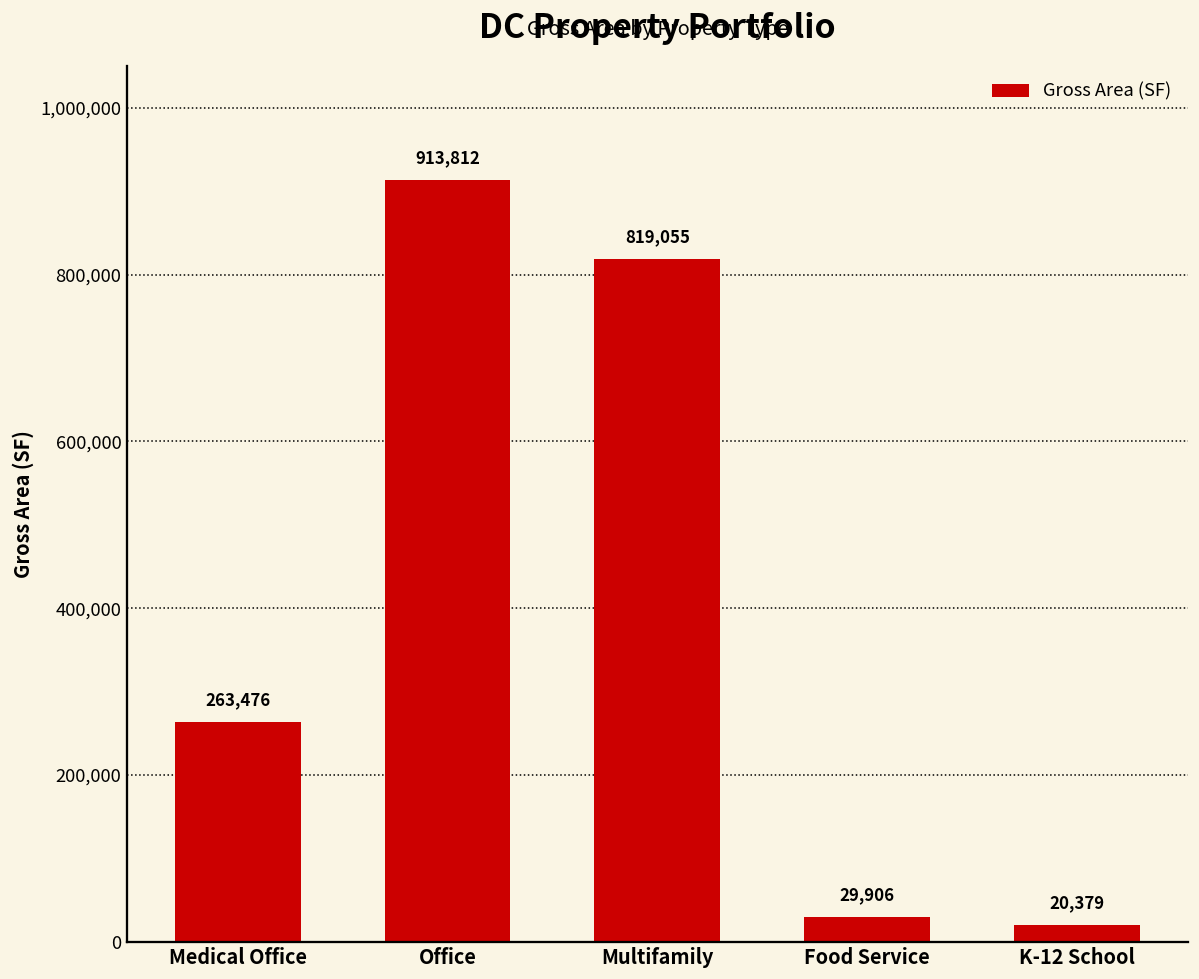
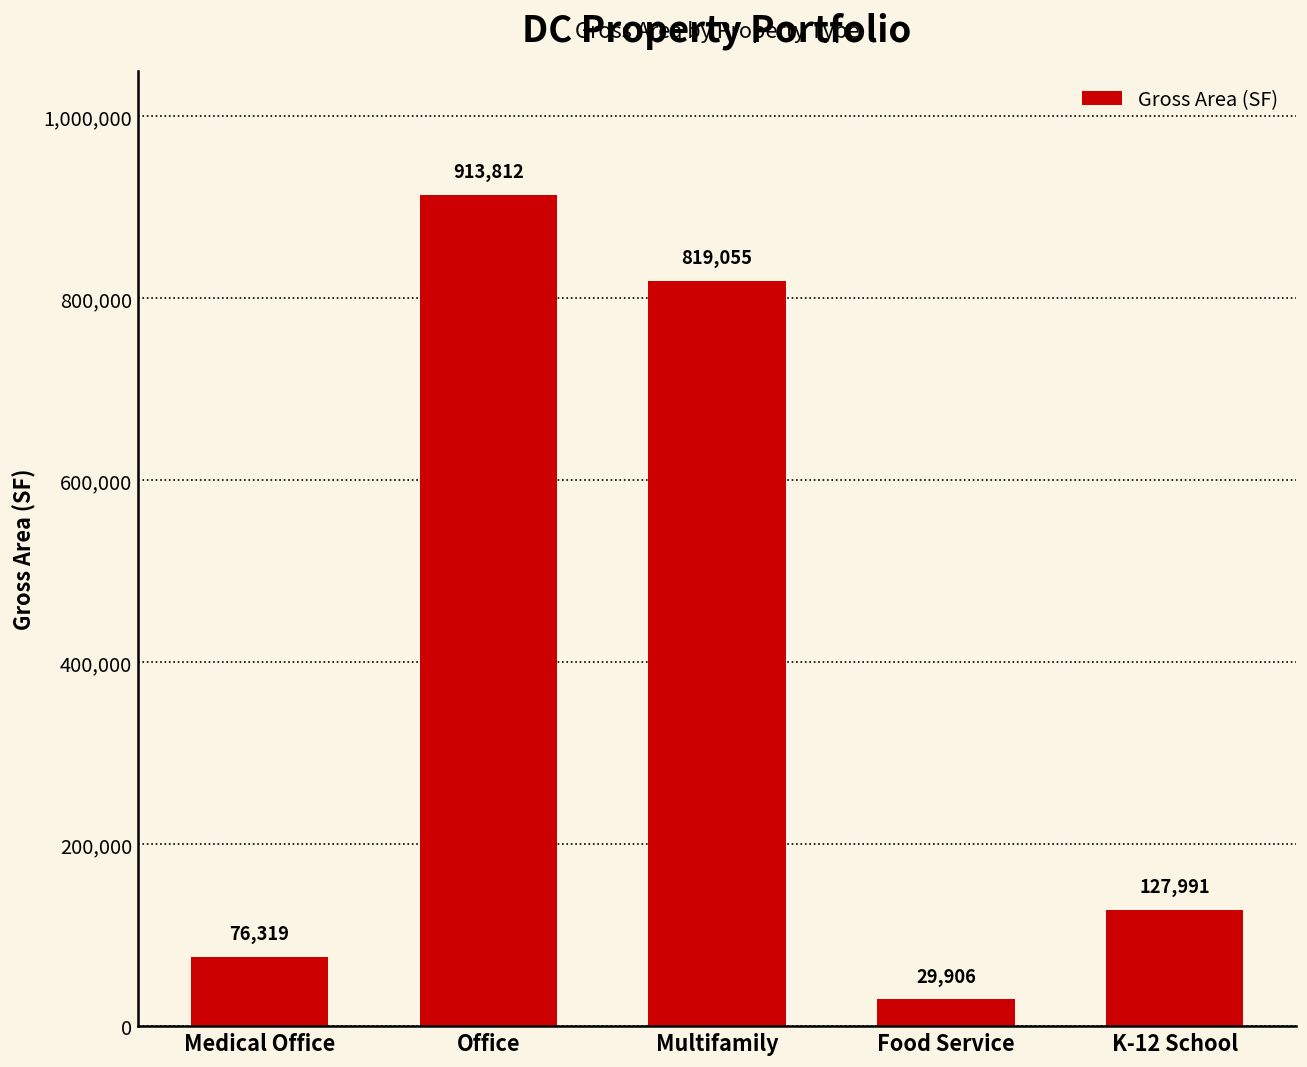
Medical Office: 263,476 -> 76,319
K-12 School: 20,379 -> 127,991
